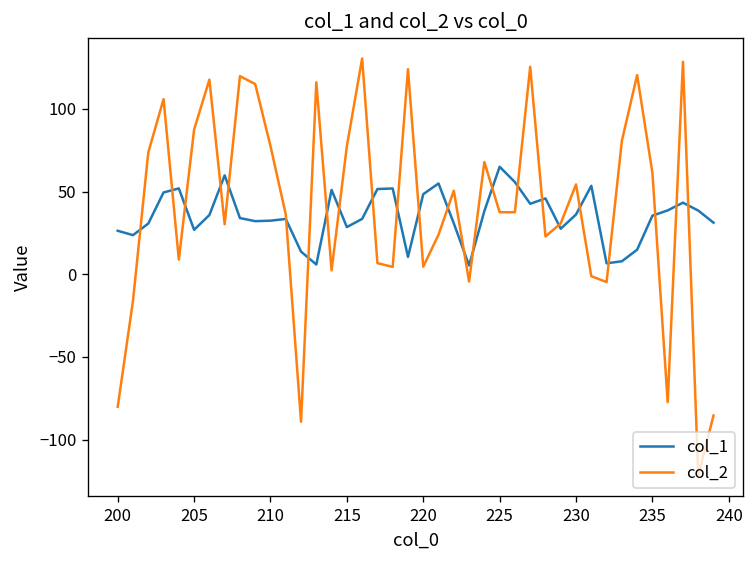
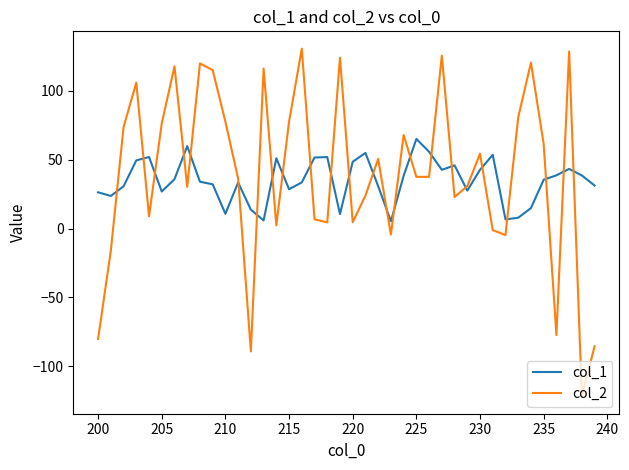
col_2, 205: 88 -> 76
col_1, 210: 32 -> 11
col_1, 230: 36 -> 43
